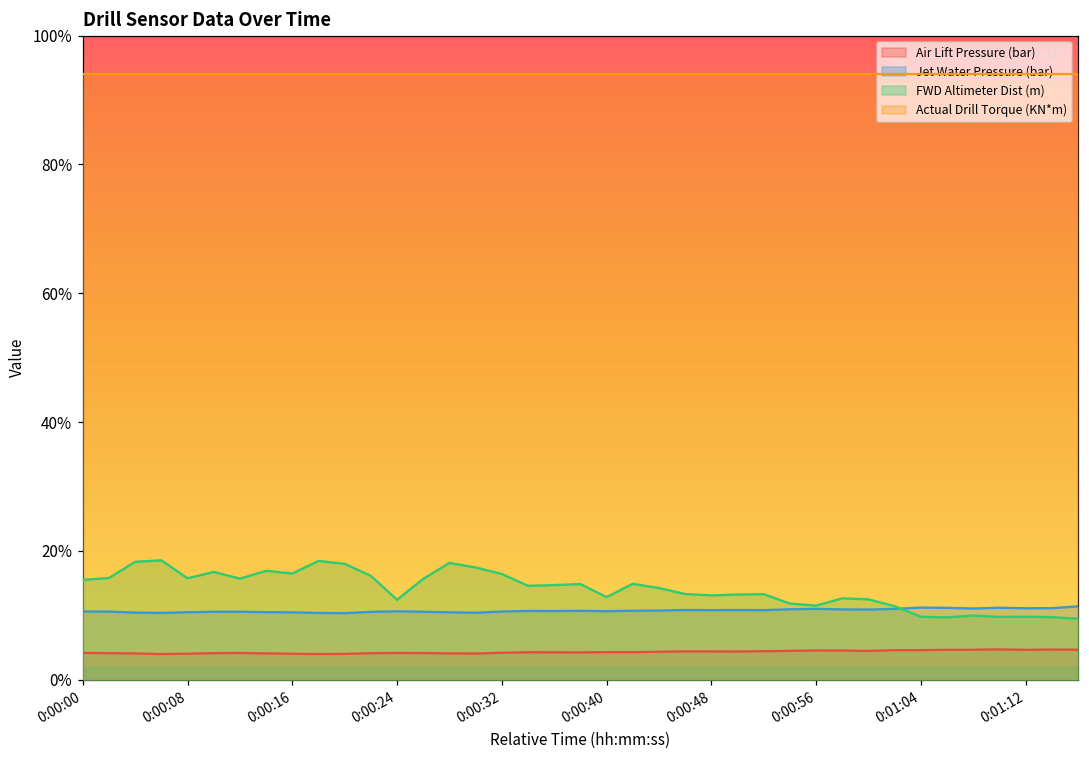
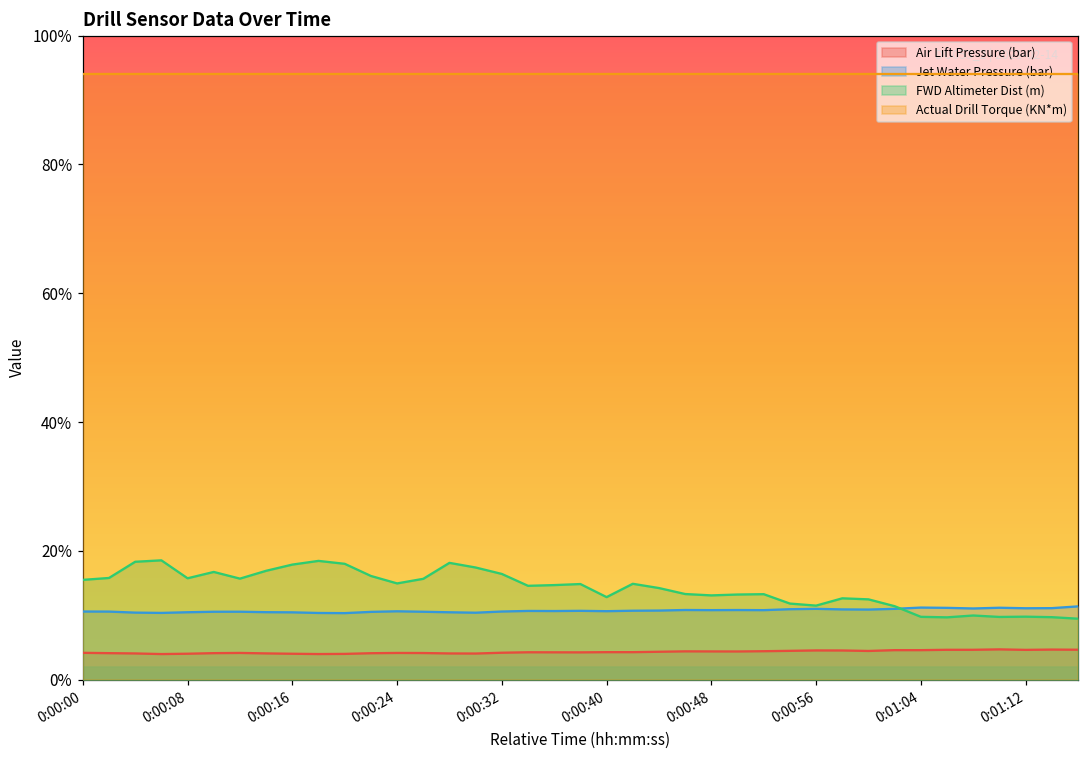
FWD Altimeter Dist (m), 0:00:16: 16% -> 18%
FWD Altimeter Dist (m), 0:00:24: 12% -> 15%
